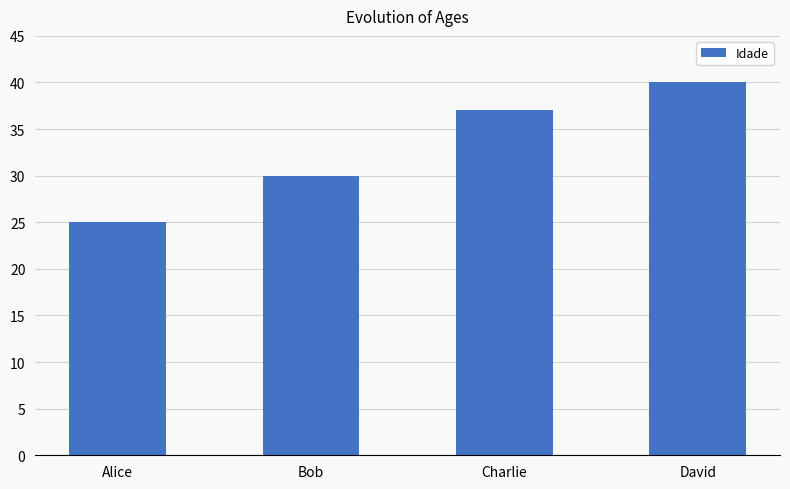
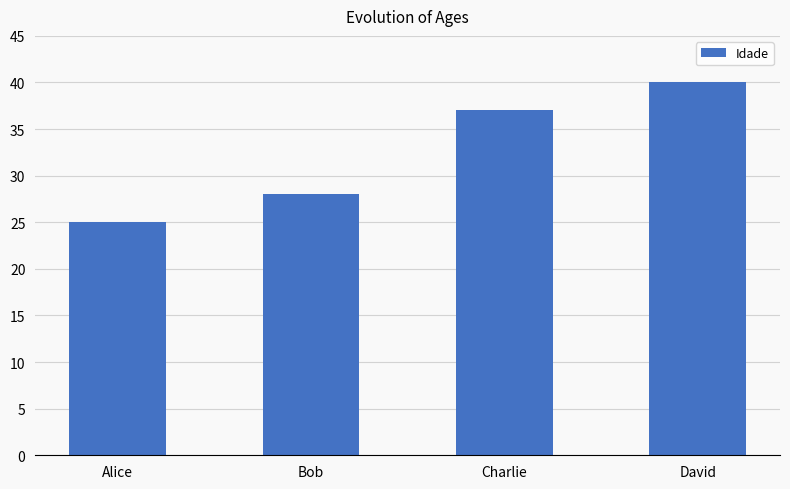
Bob: 30 -> 28
